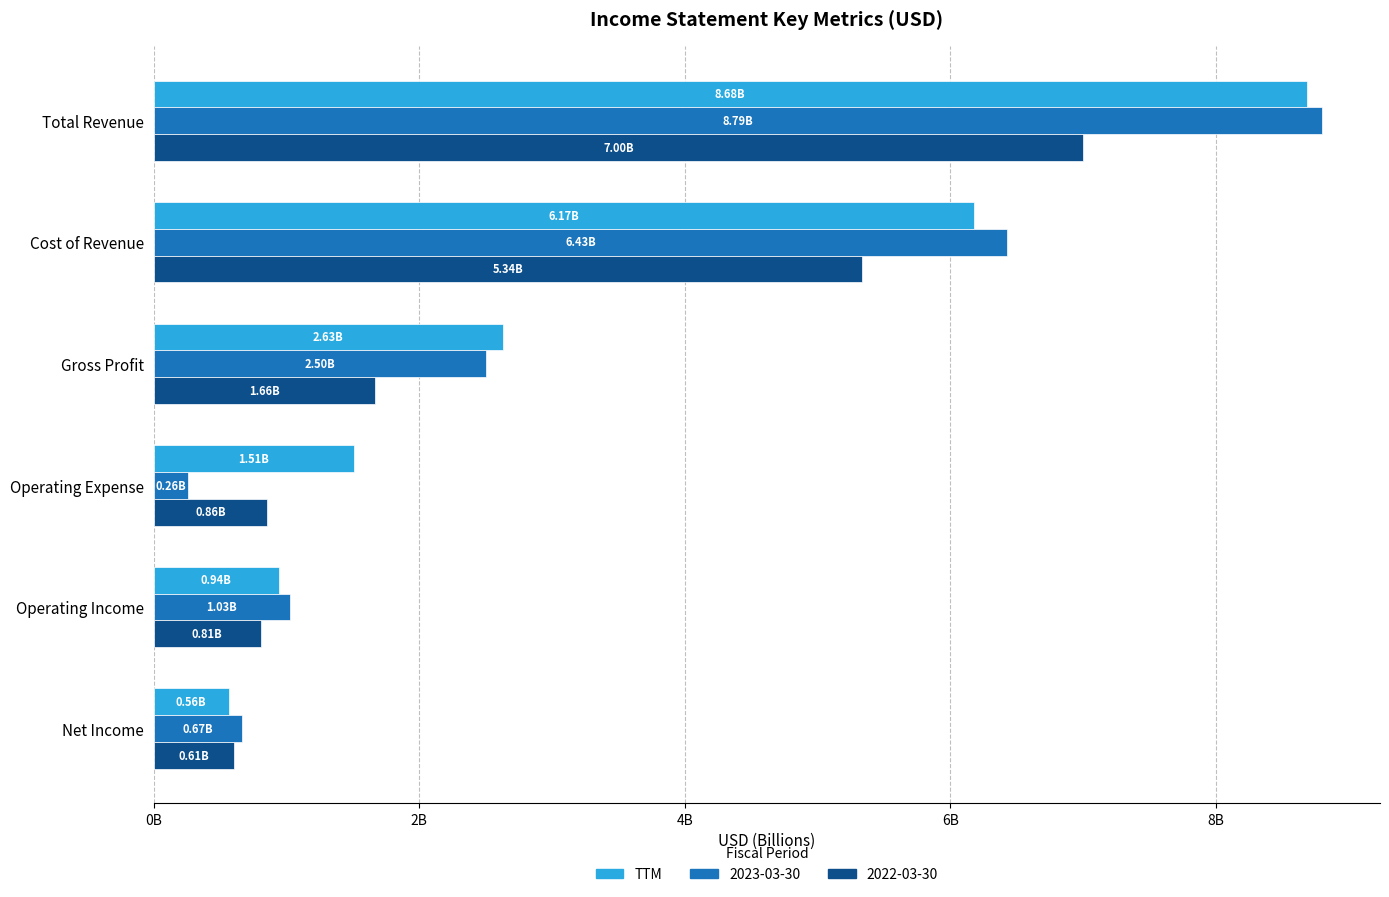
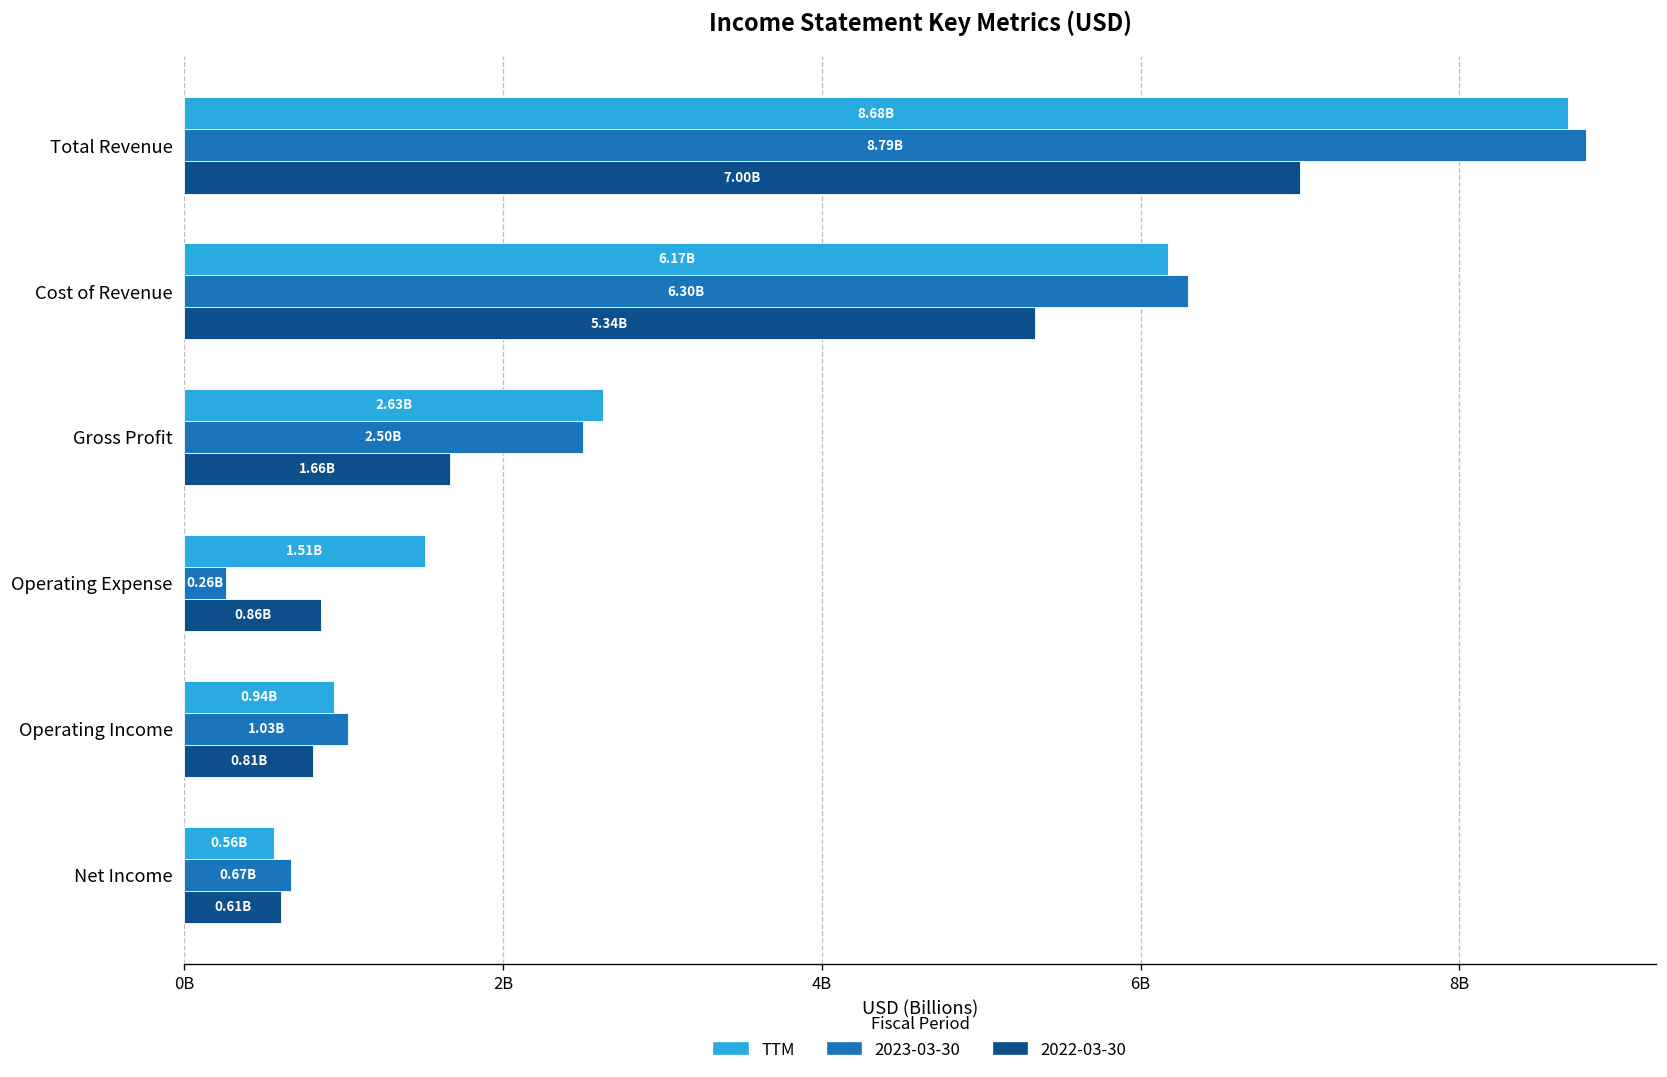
2023-03-30, Cost of Revenue: 6.43B -> 6.30B
